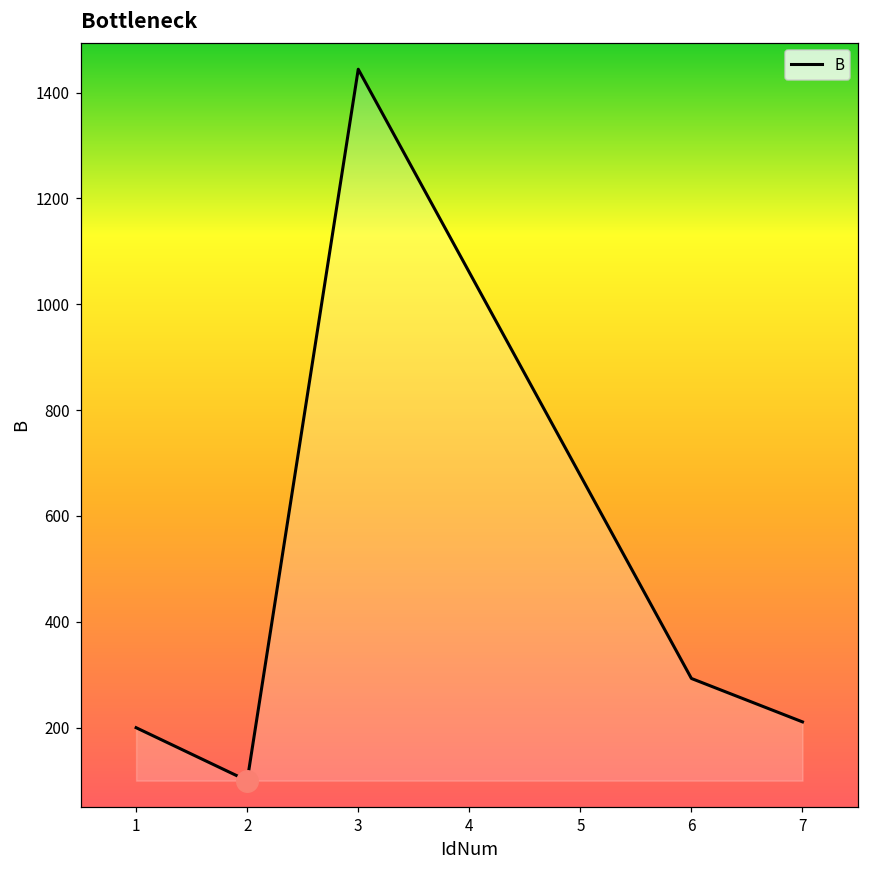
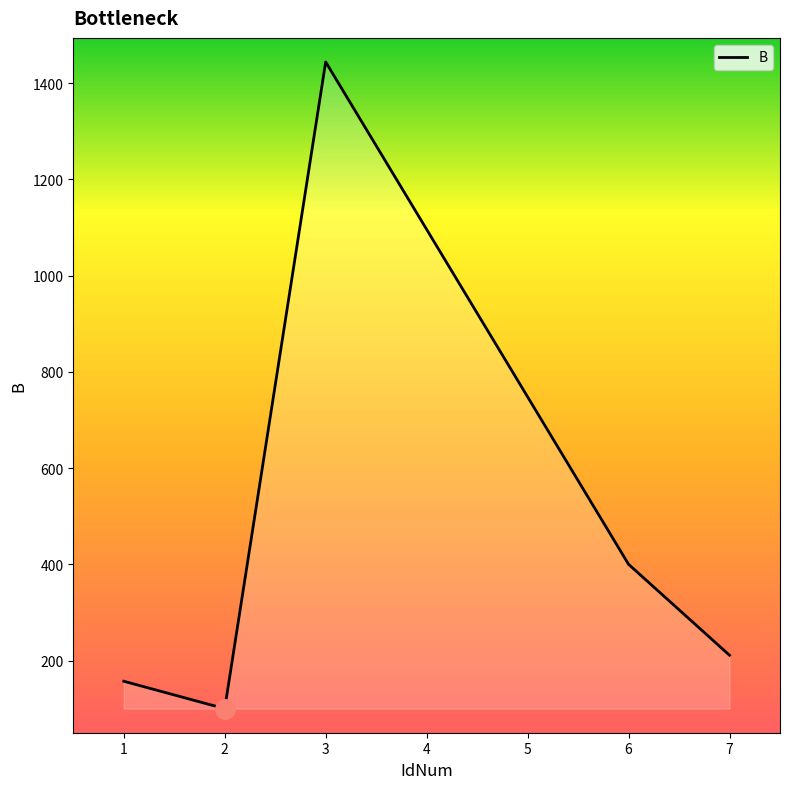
B, 1: 200 -> 160
B, 6: 290 -> 400
